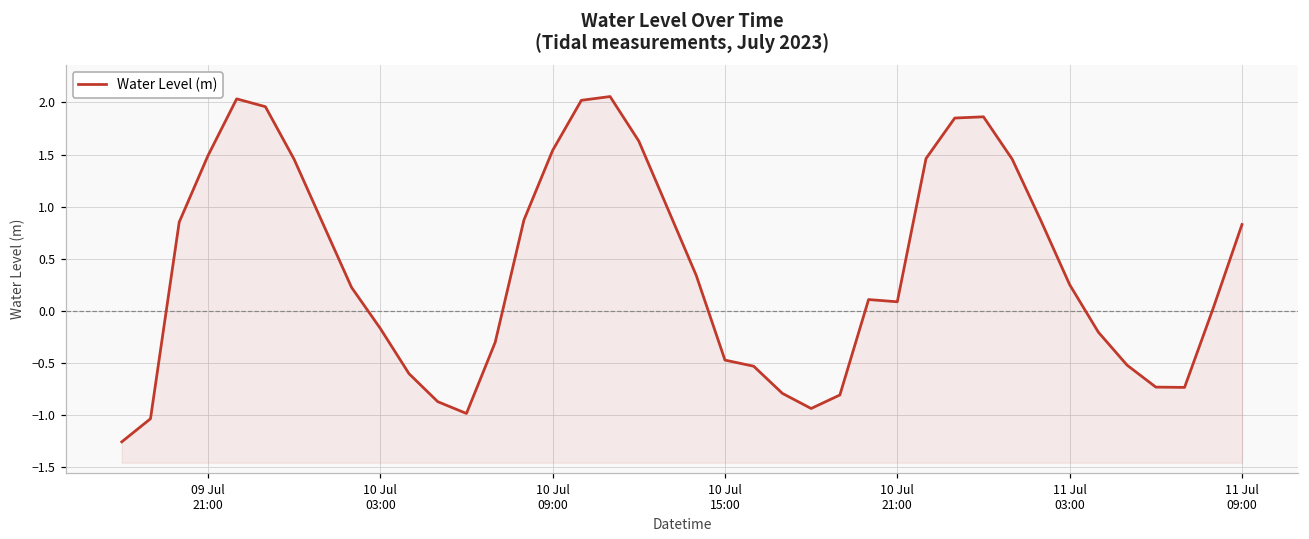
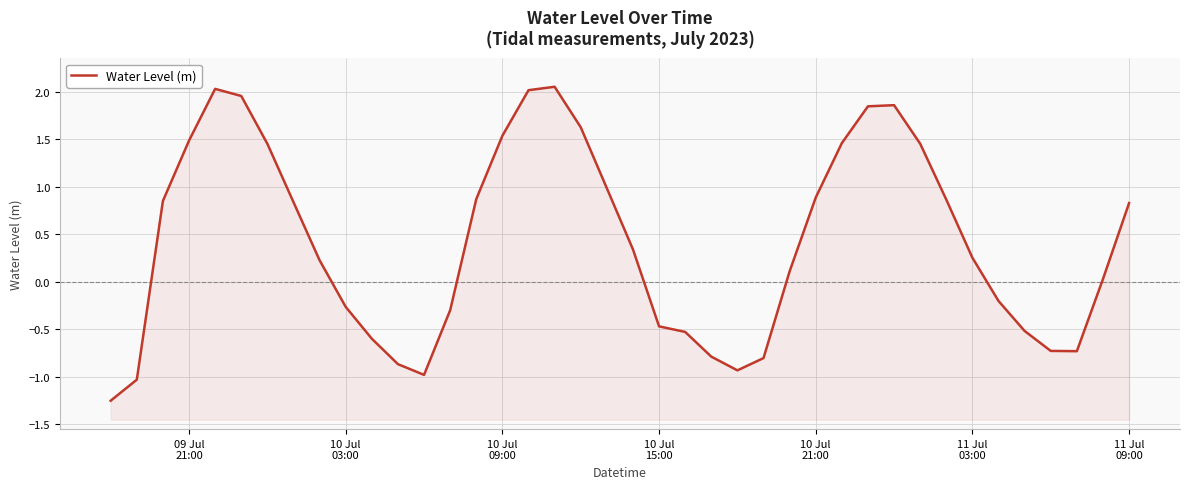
10 Jul 03:00: -0.2 -> -0.3
10 Jul 21:00: 0.1 -> 0.9
